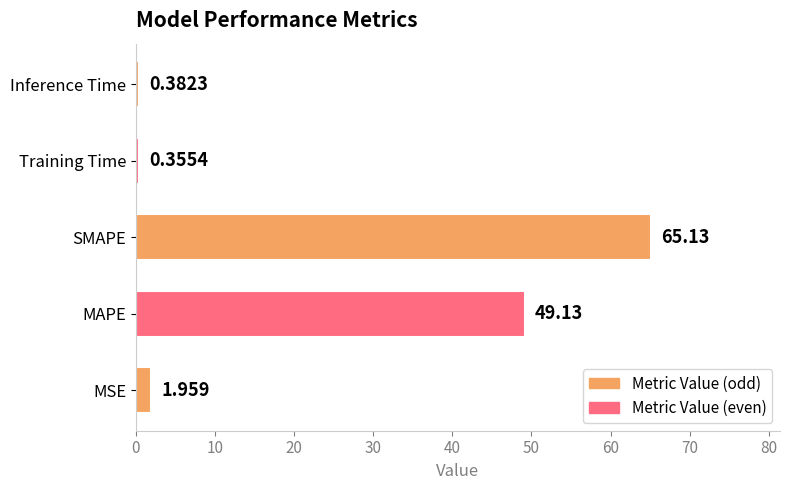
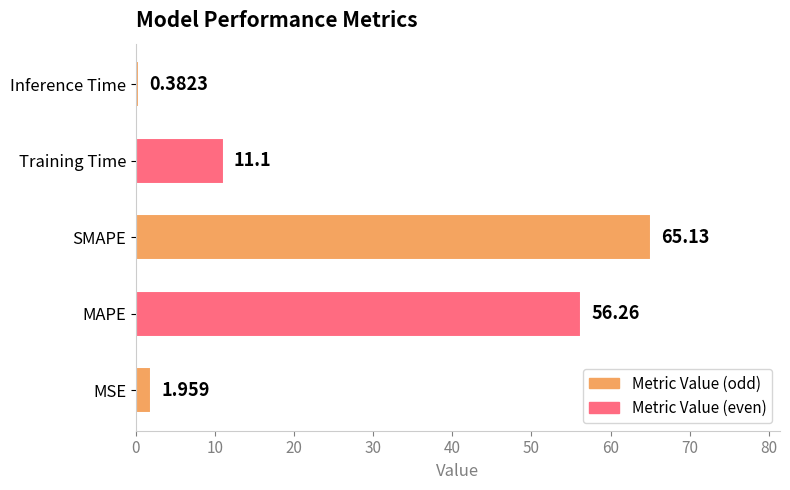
Training Time: 0.3554 -> 11.1
MAPE: 49.13 -> 56.26
